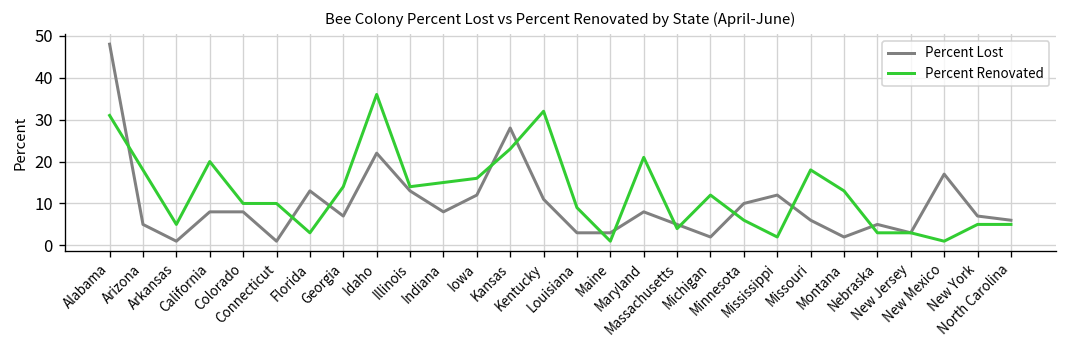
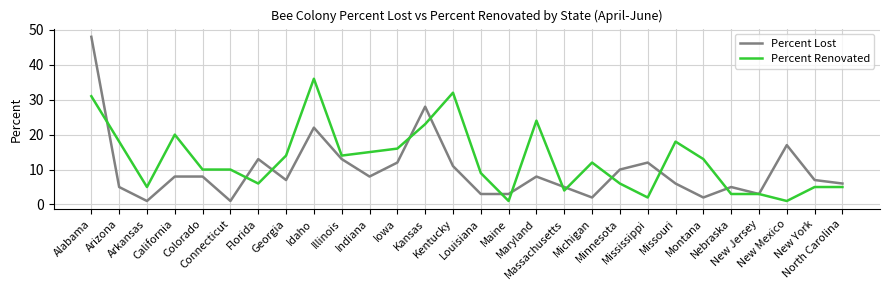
Percent Renovated, Florida: 3 -> 6
Percent Renovated, Maryland: 21 -> 24
